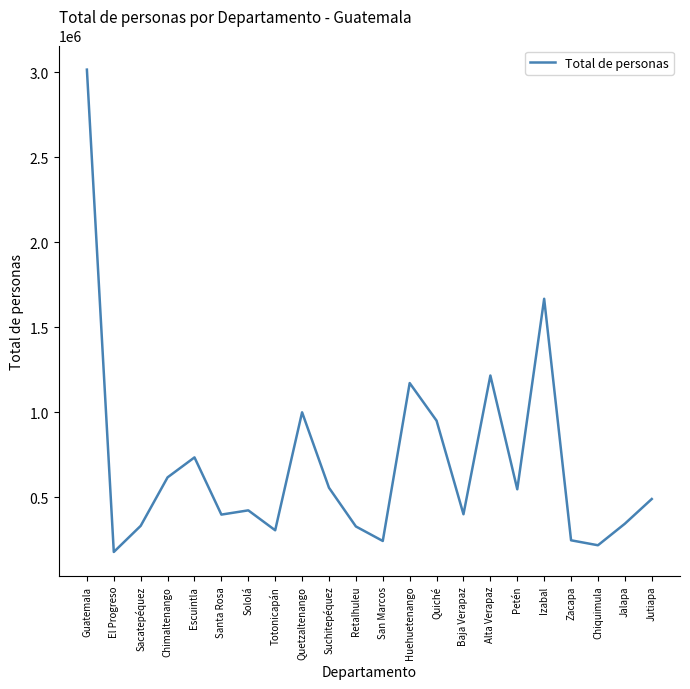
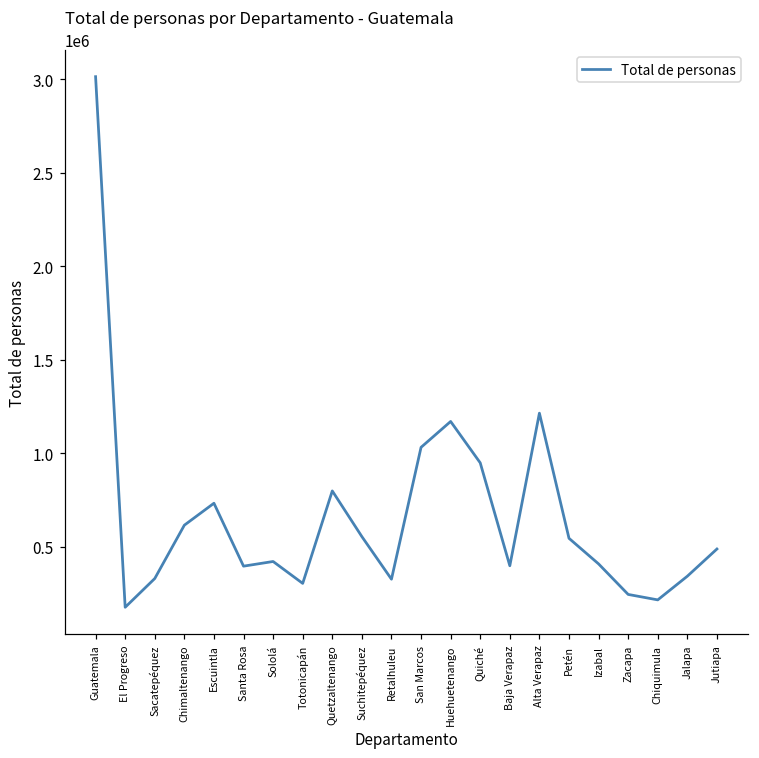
Quetzaltenango: 1000000 -> 800000
San Marcos: 240000 -> 1030000
Izabal: 1670000 -> 410000
